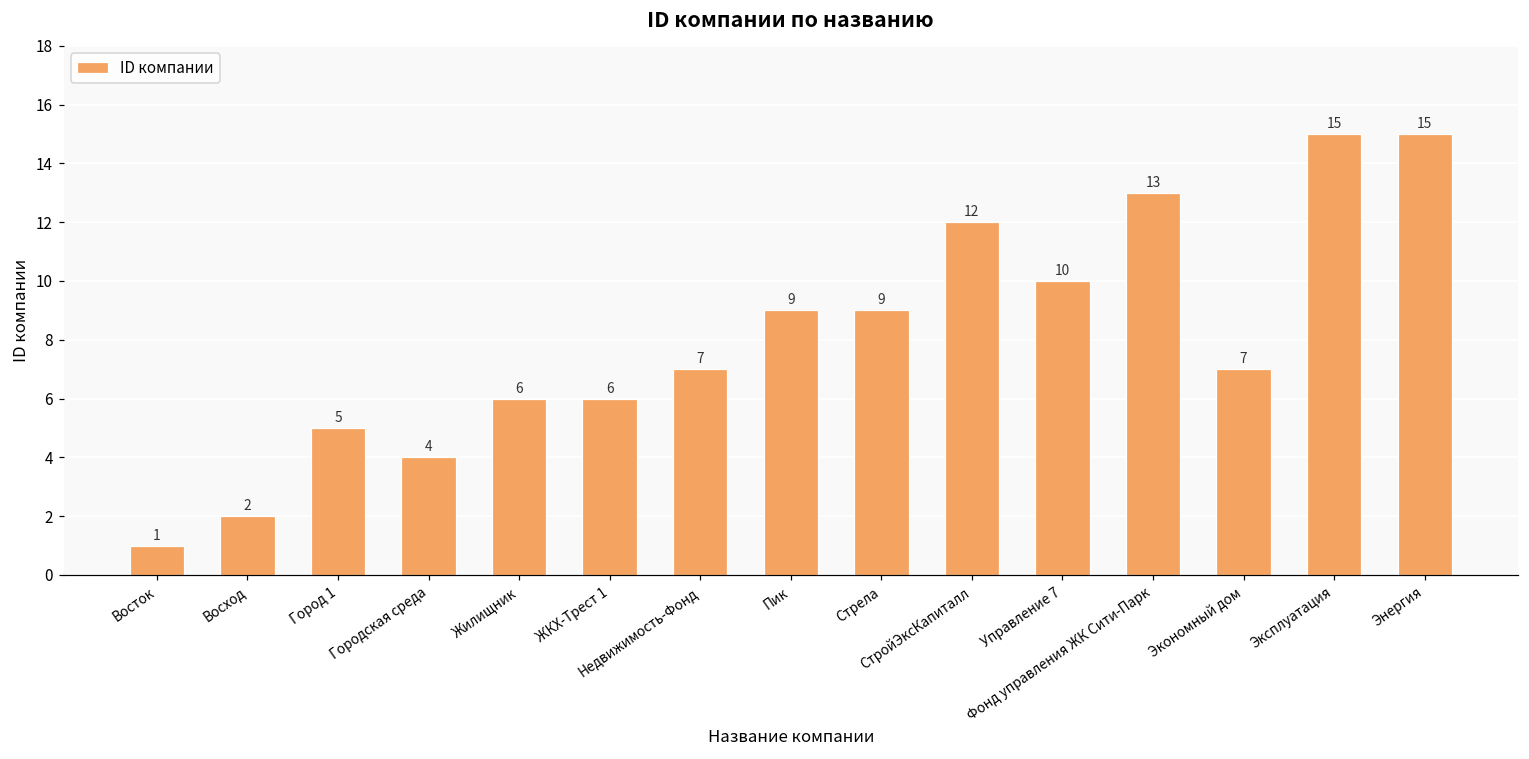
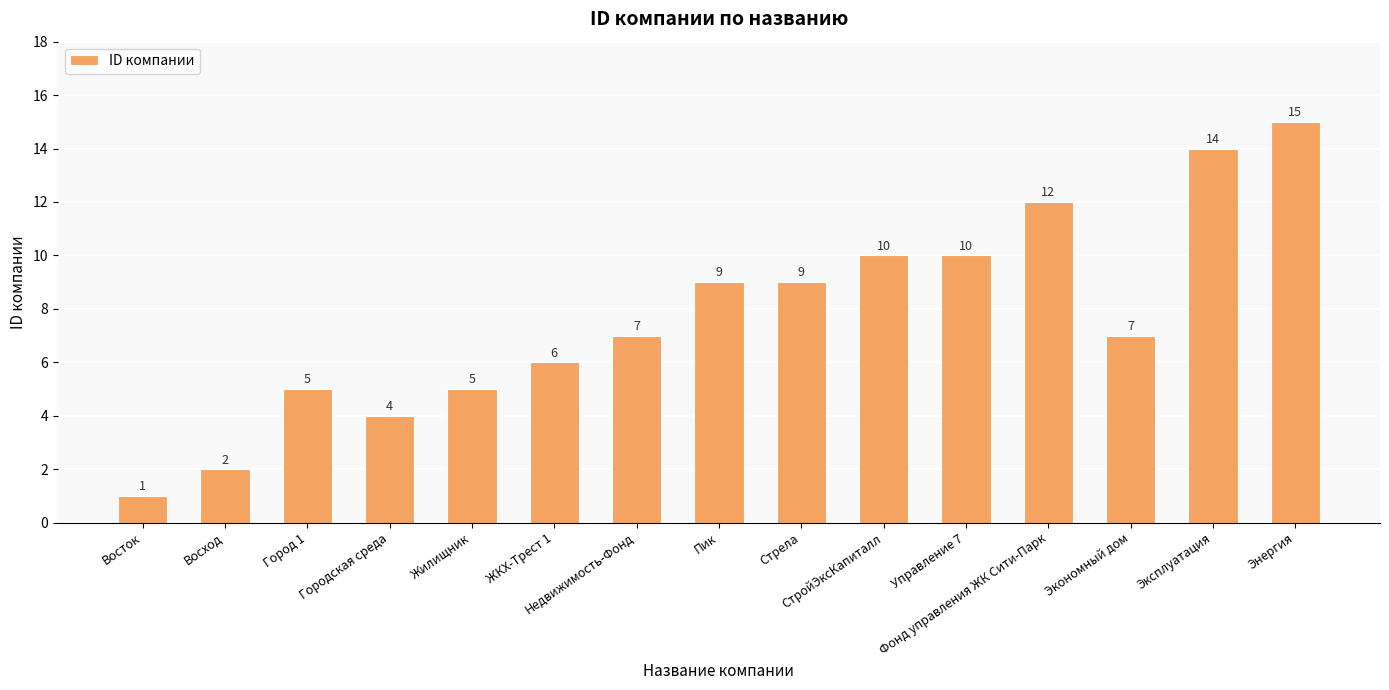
Жилищник: 6 -> 5
СтройЭксКапиталл: 12 -> 10
Фонд управления ЖК Сити-Парк: 13 -> 12
Эксплуатация: 15 -> 14
